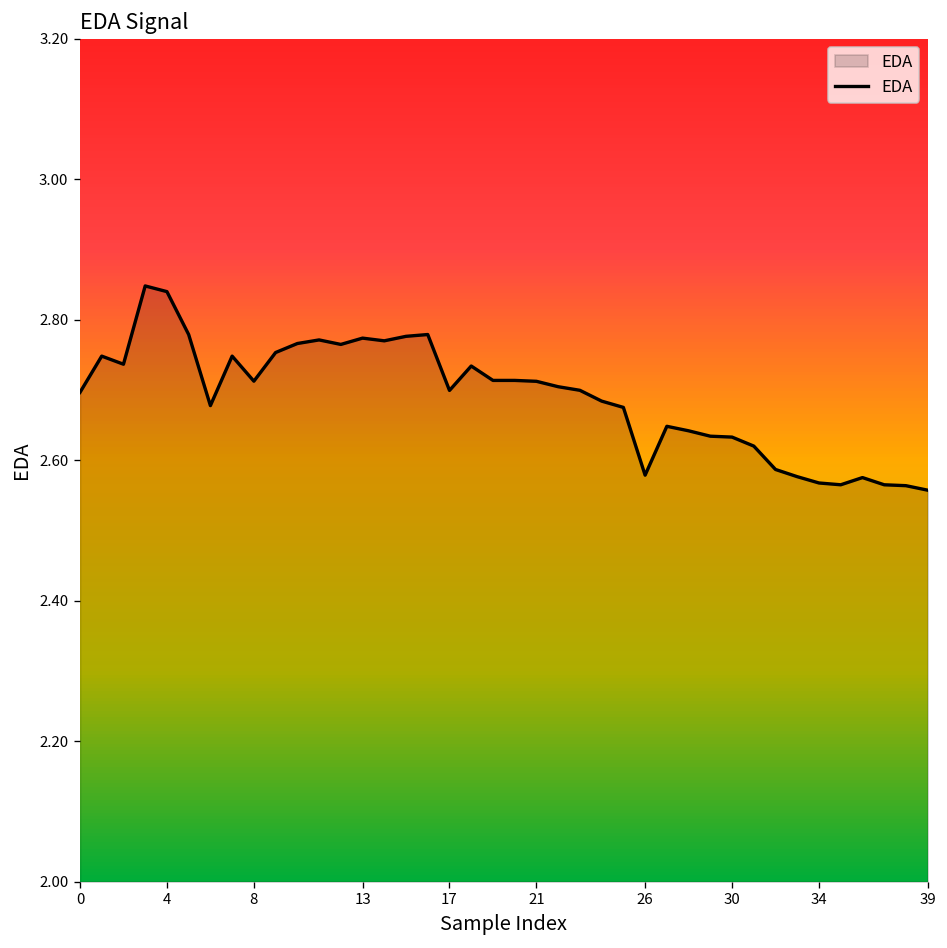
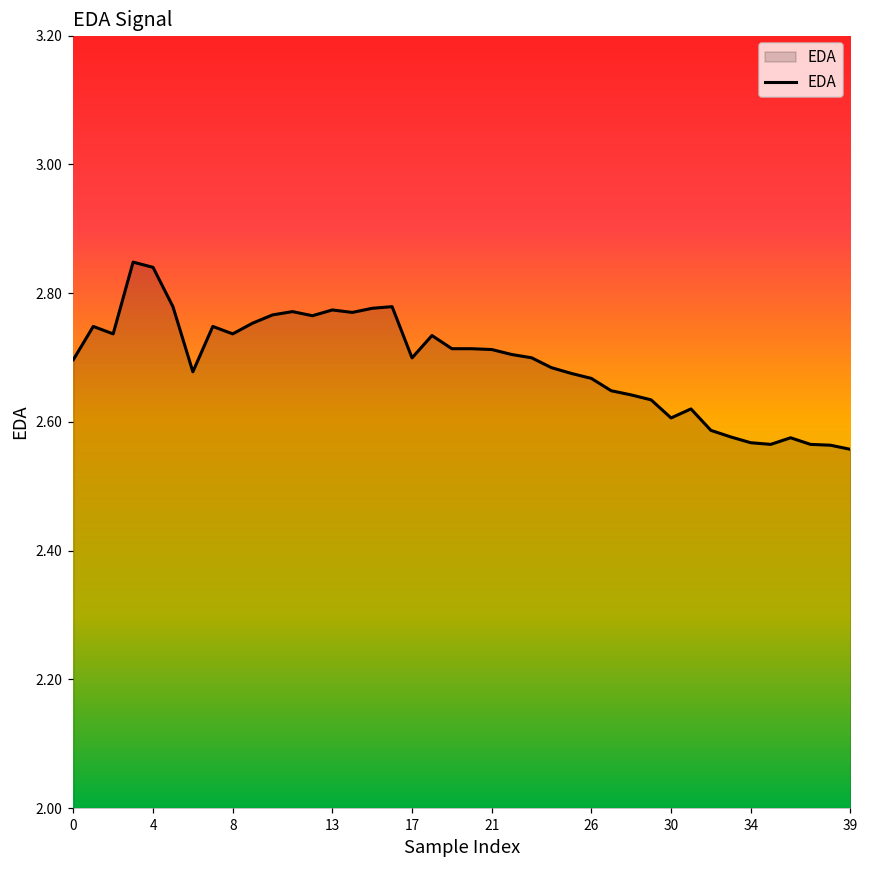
8: 2.71 -> 2.74
26: 2.58 -> 2.67
30: 2.63 -> 2.61
